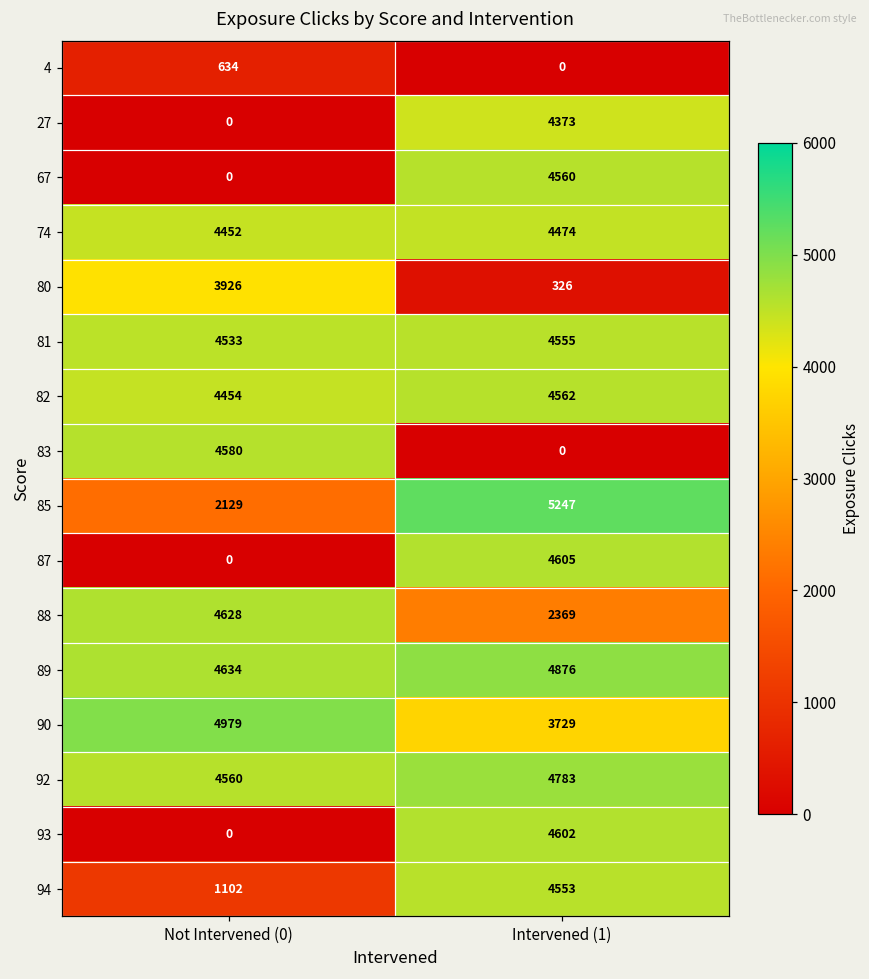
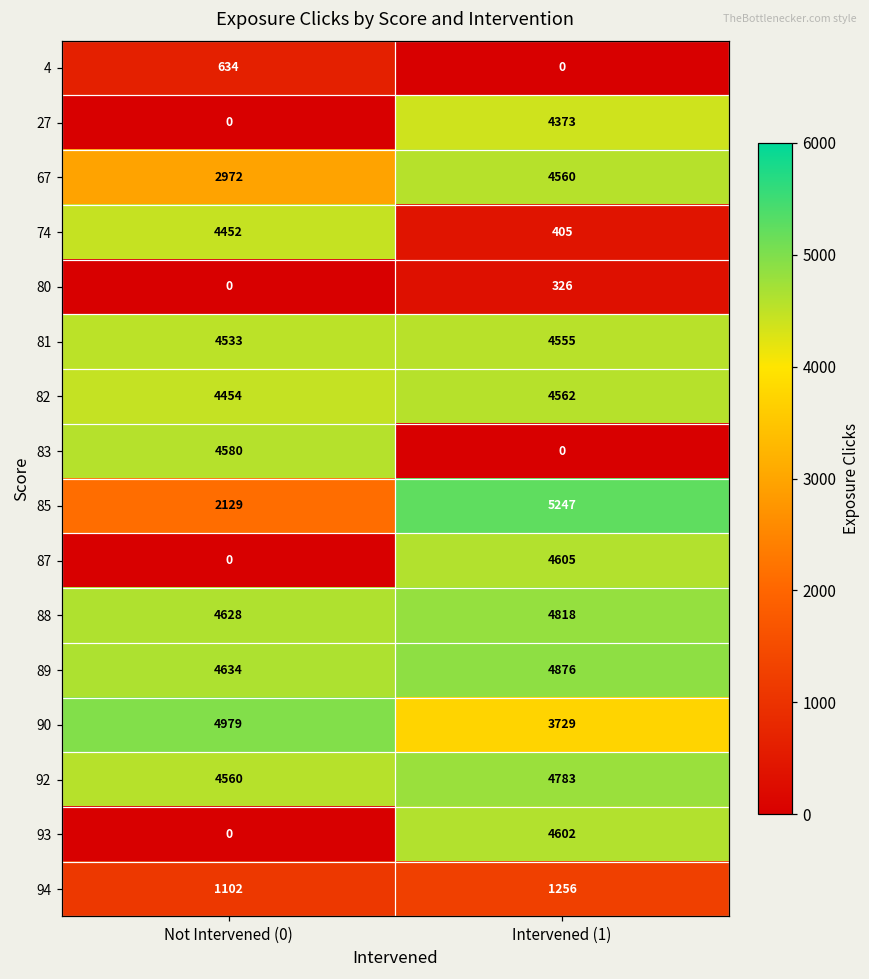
67, Not Intervened (0): 0 -> 2972
74, Intervened (1): 4474 -> 405
80, Not Intervened (0): 3926 -> 0
88, Intervened (1): 2369 -> 4818
94, Intervened (1): 4553 -> 1256
